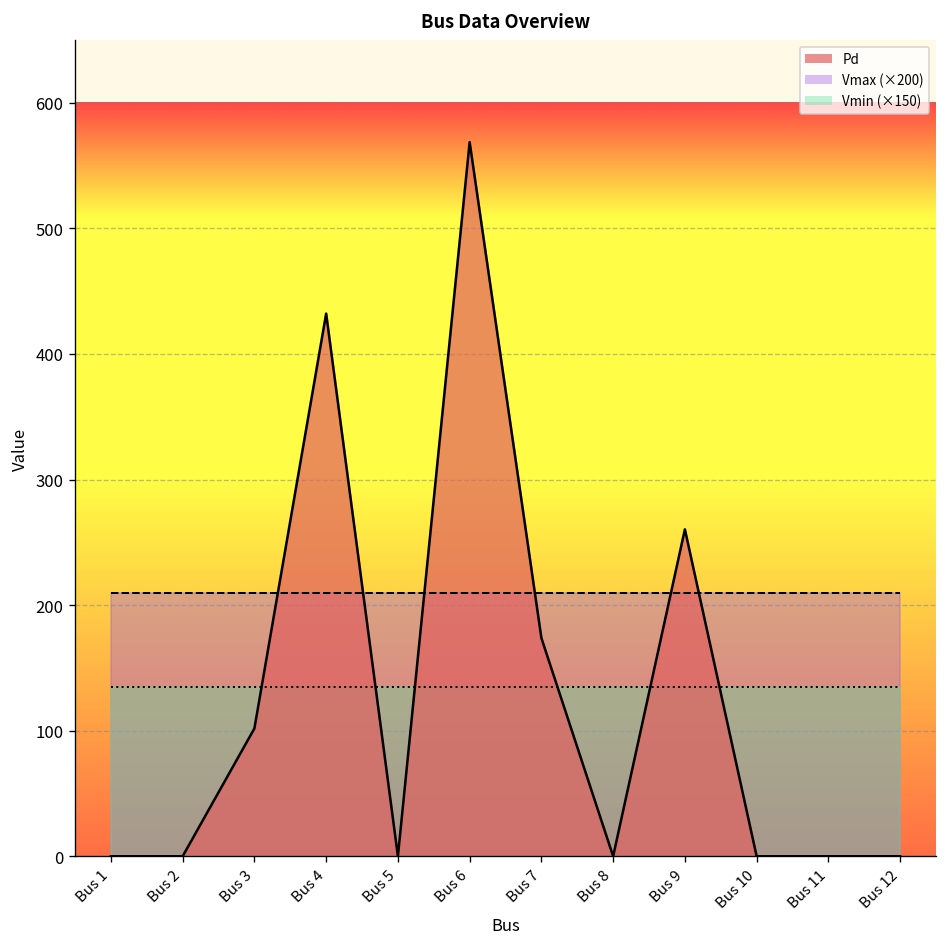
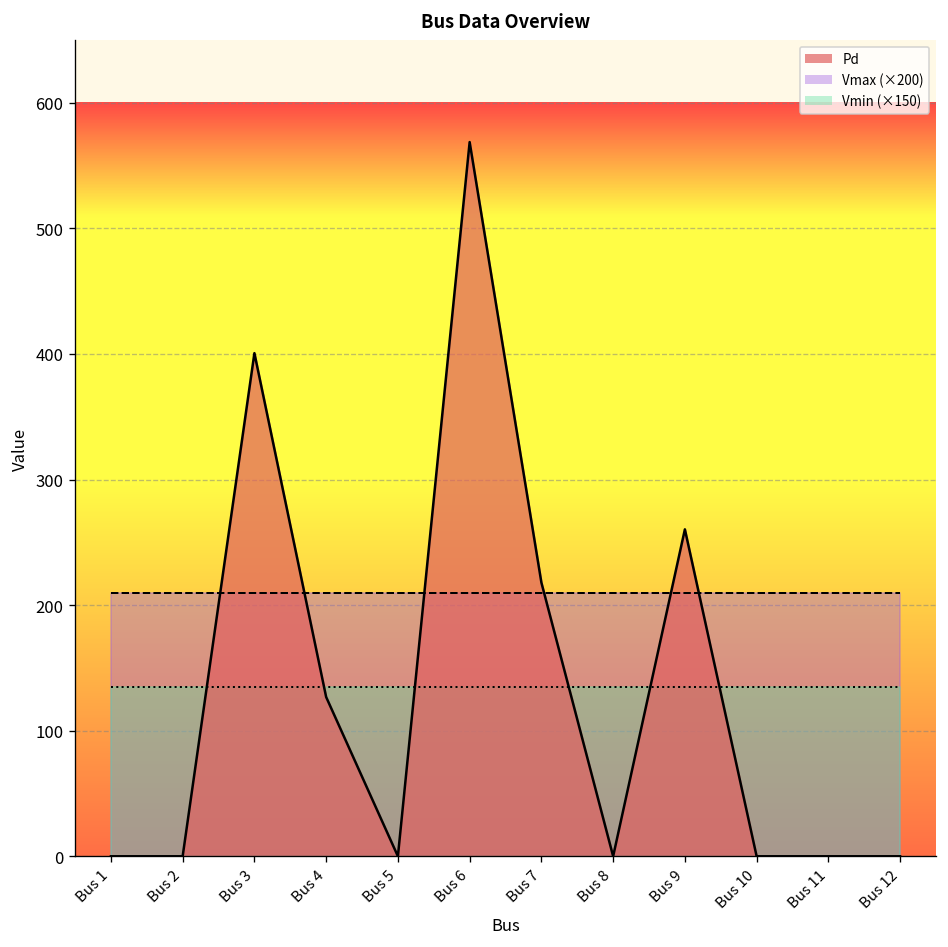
Pd, Bus 3: 102 -> 401
Pd, Bus 4: 432 -> 127
Pd, Bus 7: 174 -> 218
